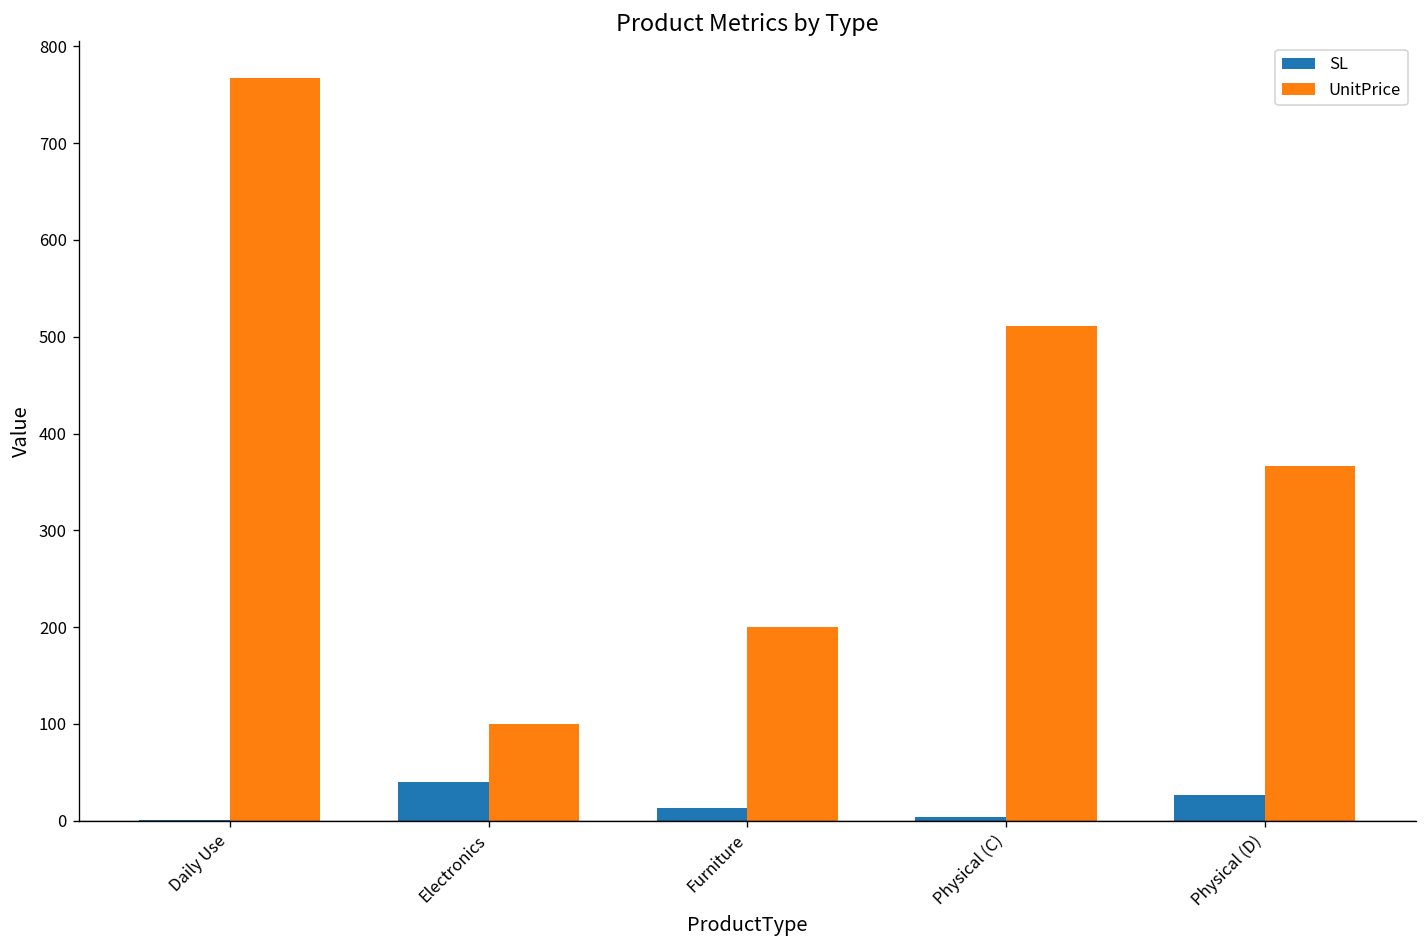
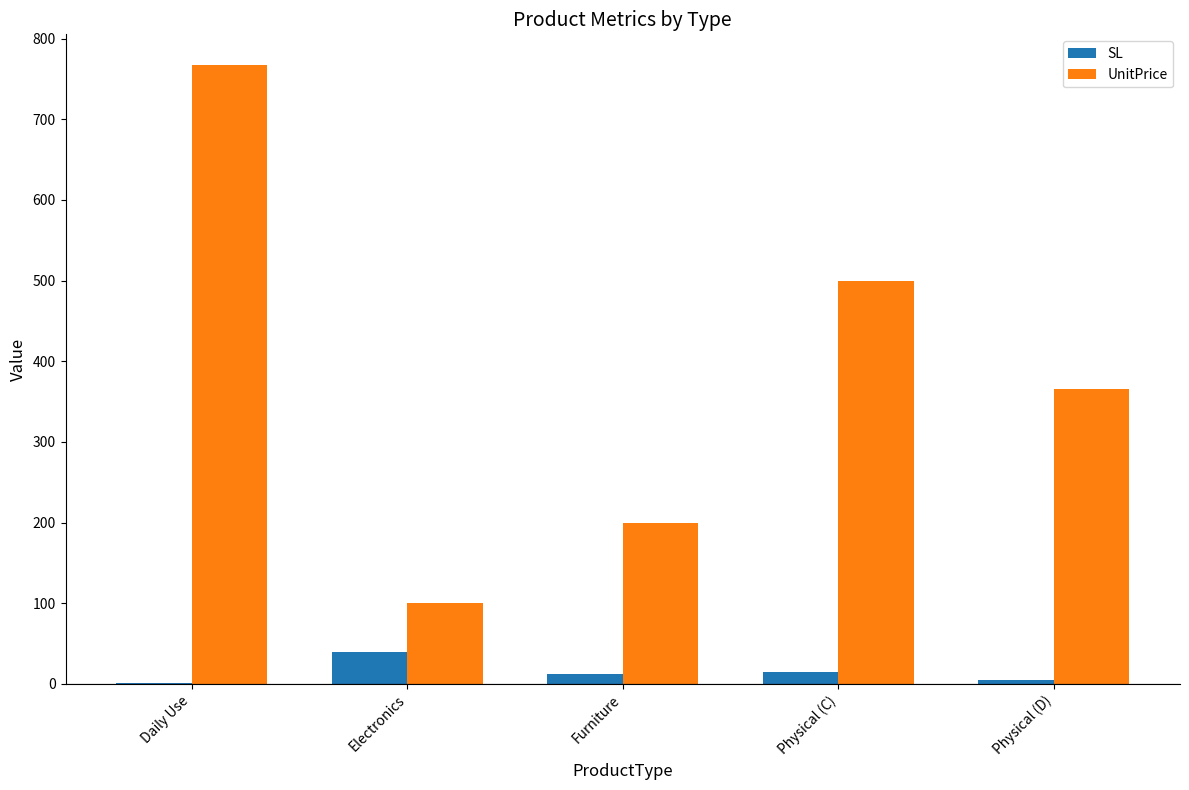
SL, Physical (C): 0 -> 20
UnitPrice, Physical (C): 510 -> 500
SL, Physical (D): 30 -> 10
